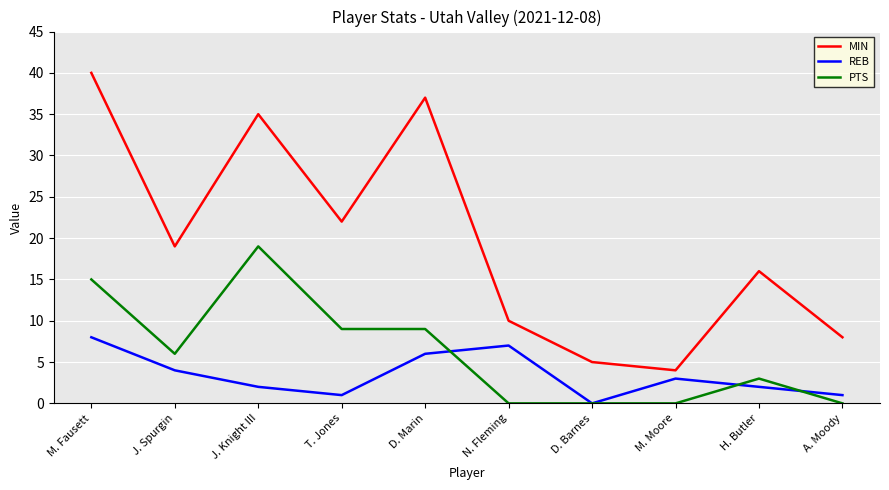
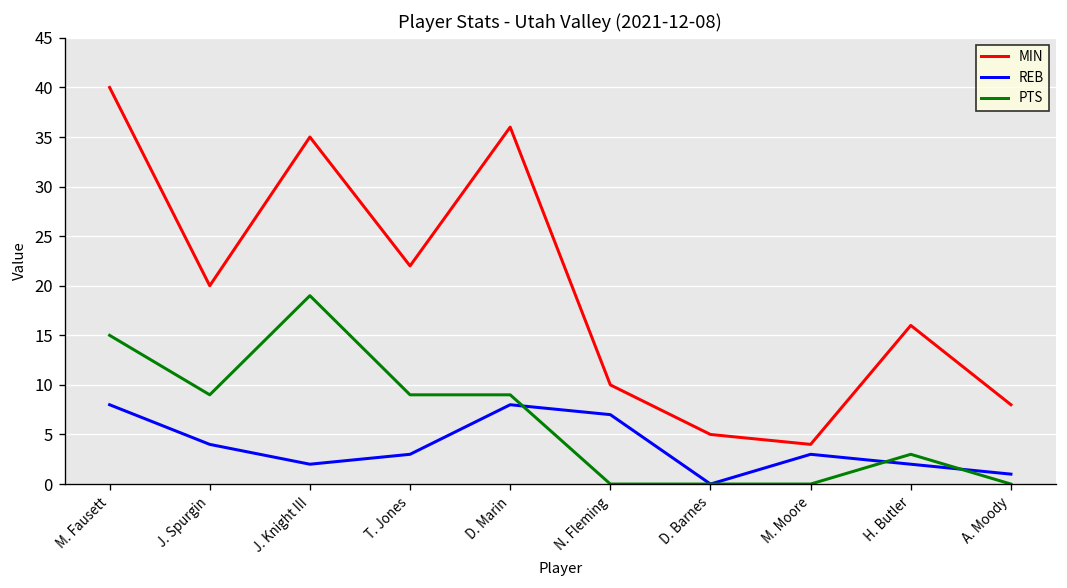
MIN, J. Spurgin: 19 -> 20
PTS, J. Spurgin: 6 -> 9
REB, T. Jones: 1 -> 3
MIN, D. Marin: 37 -> 36
REB, D. Marin: 6 -> 8
